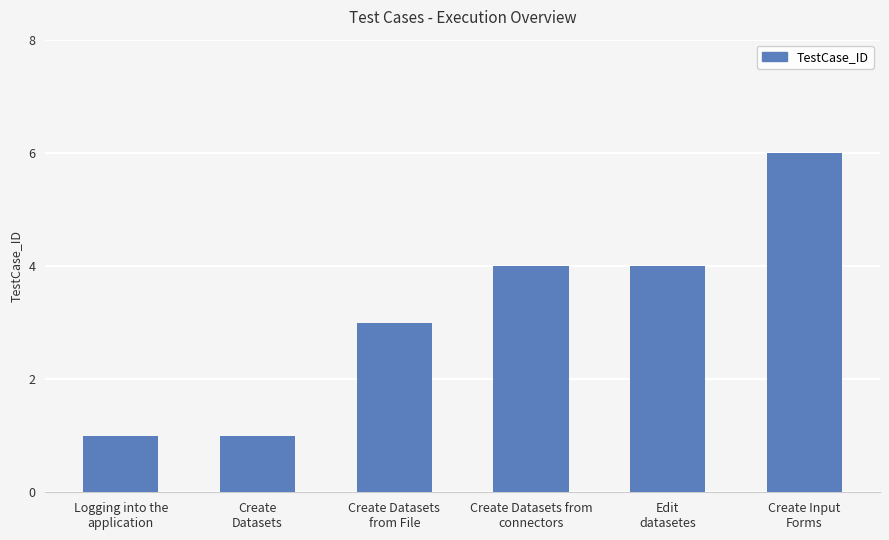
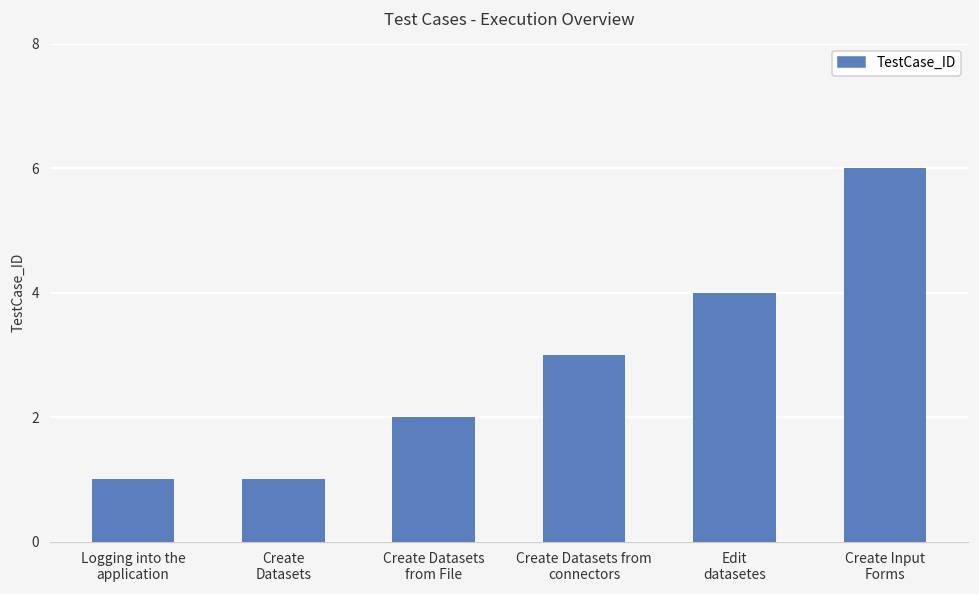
Create Datasets from File: 3 -> 2
Create Datasets from connectors: 4 -> 3
